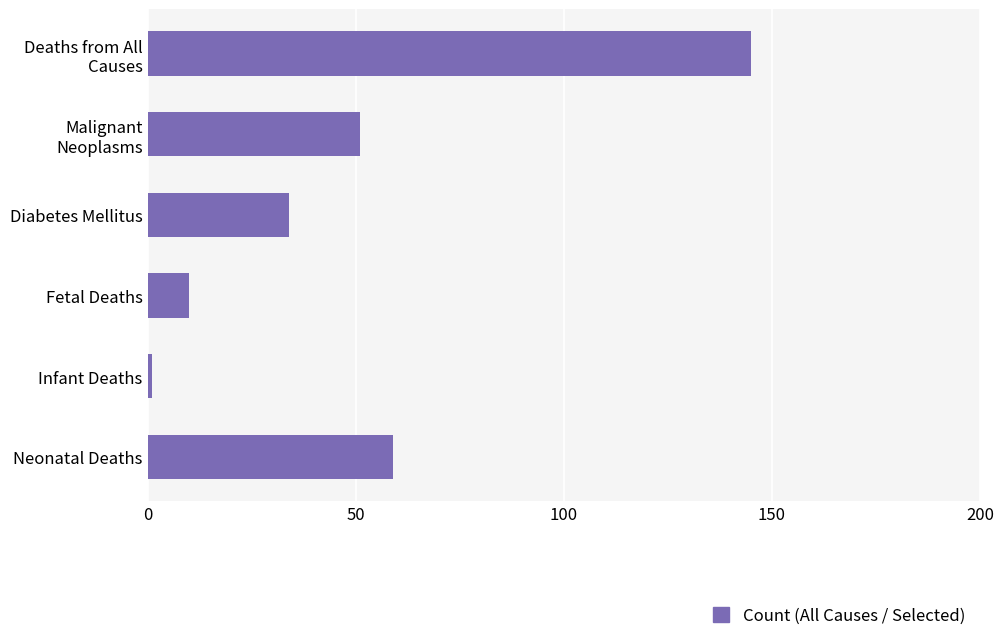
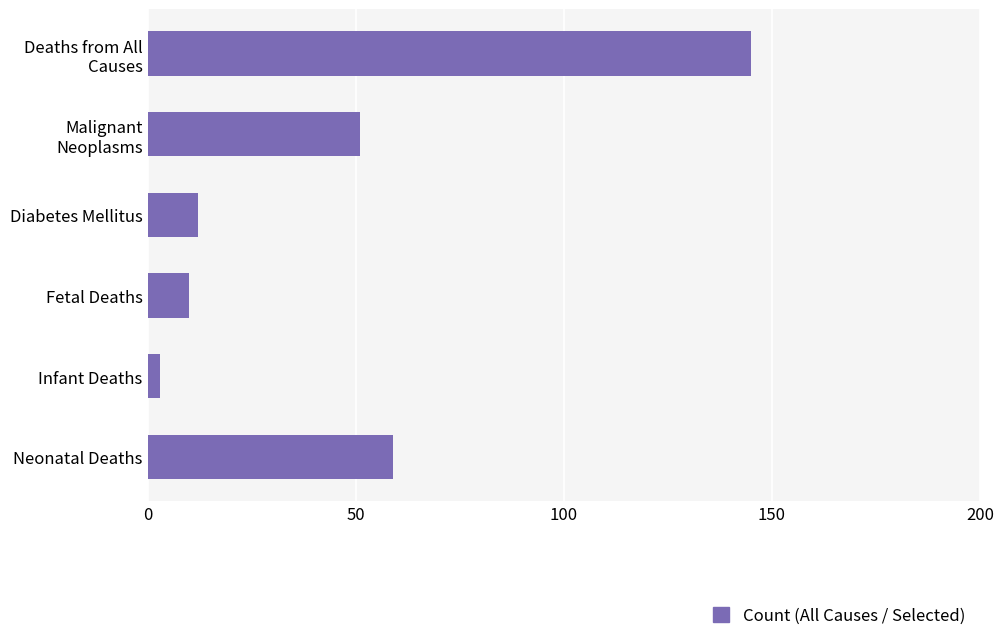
Diabetes Mellitus: 34 -> 12
Infant Deaths: 1 -> 3
